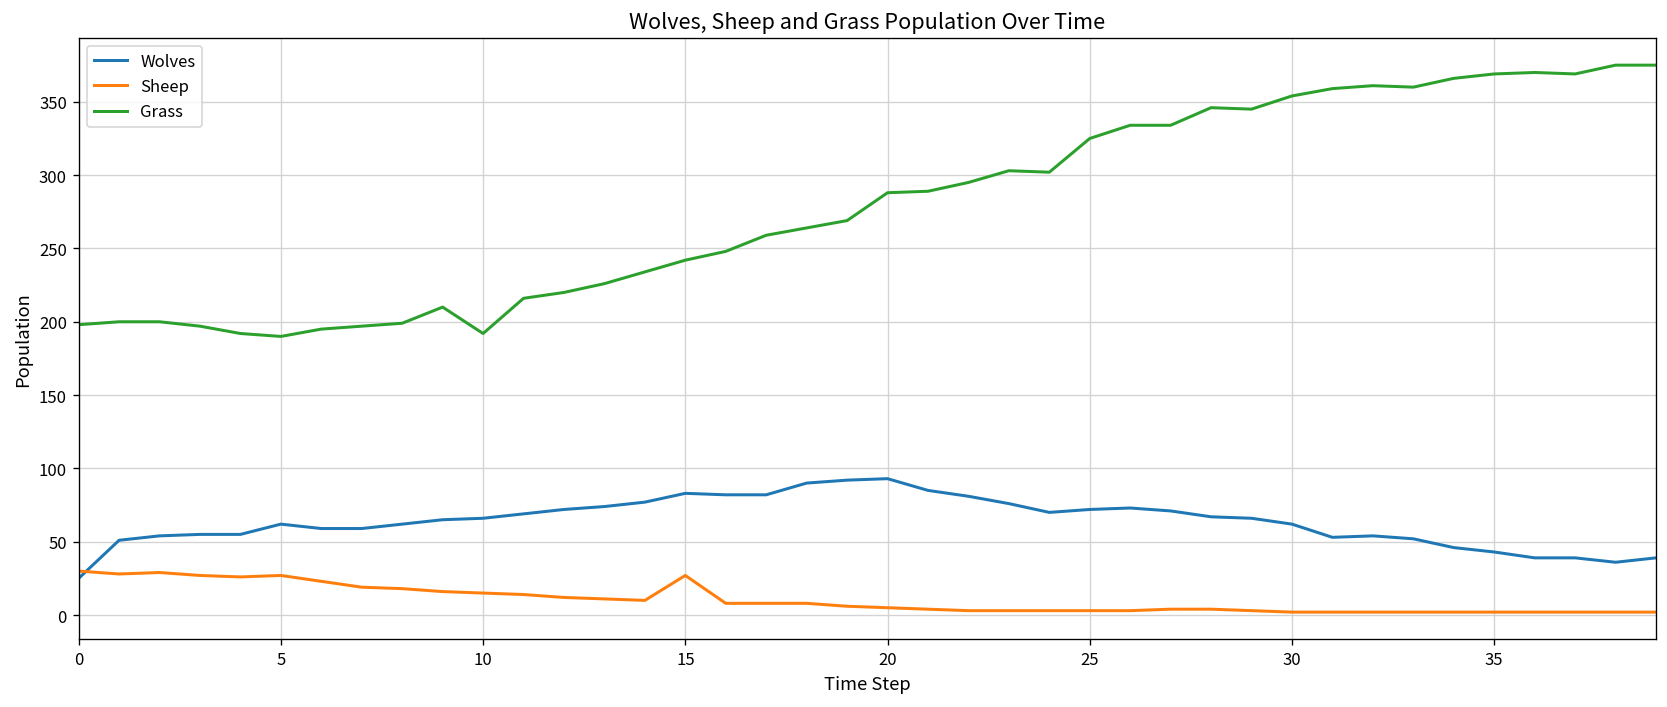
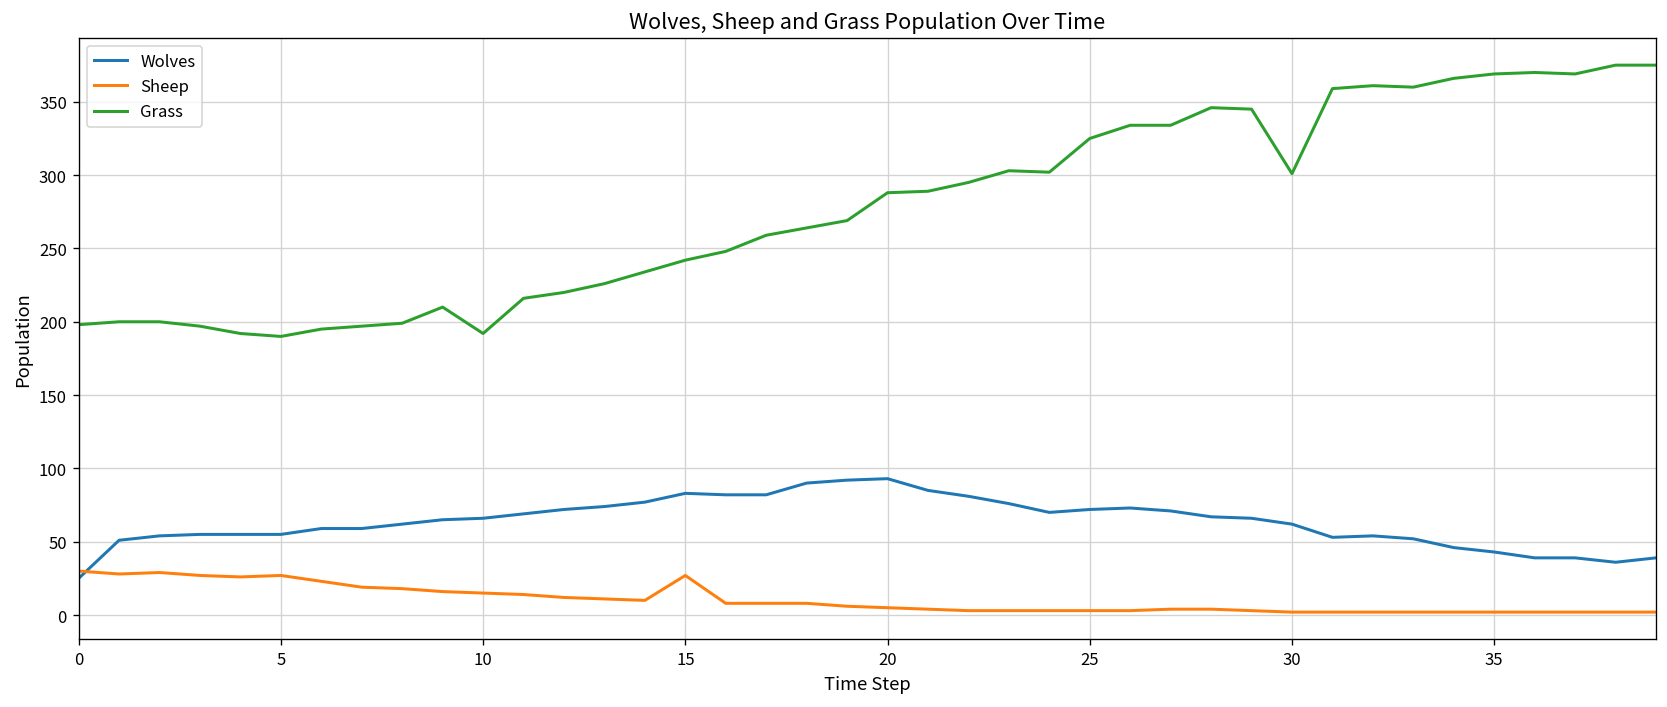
Wolves, 5: 62 -> 55
Grass, 30: 354 -> 301
